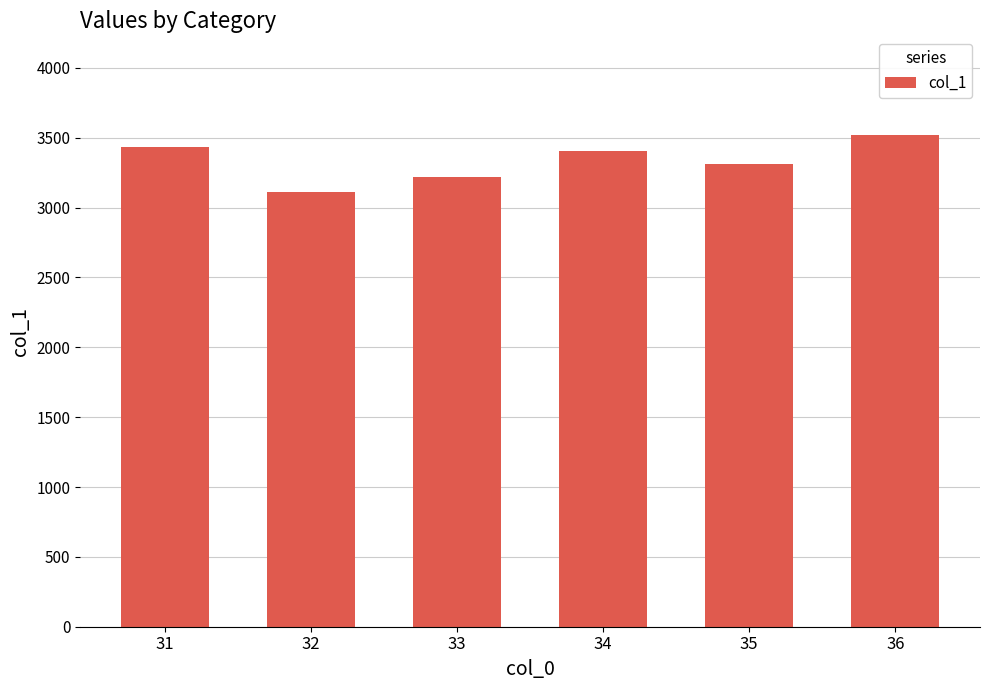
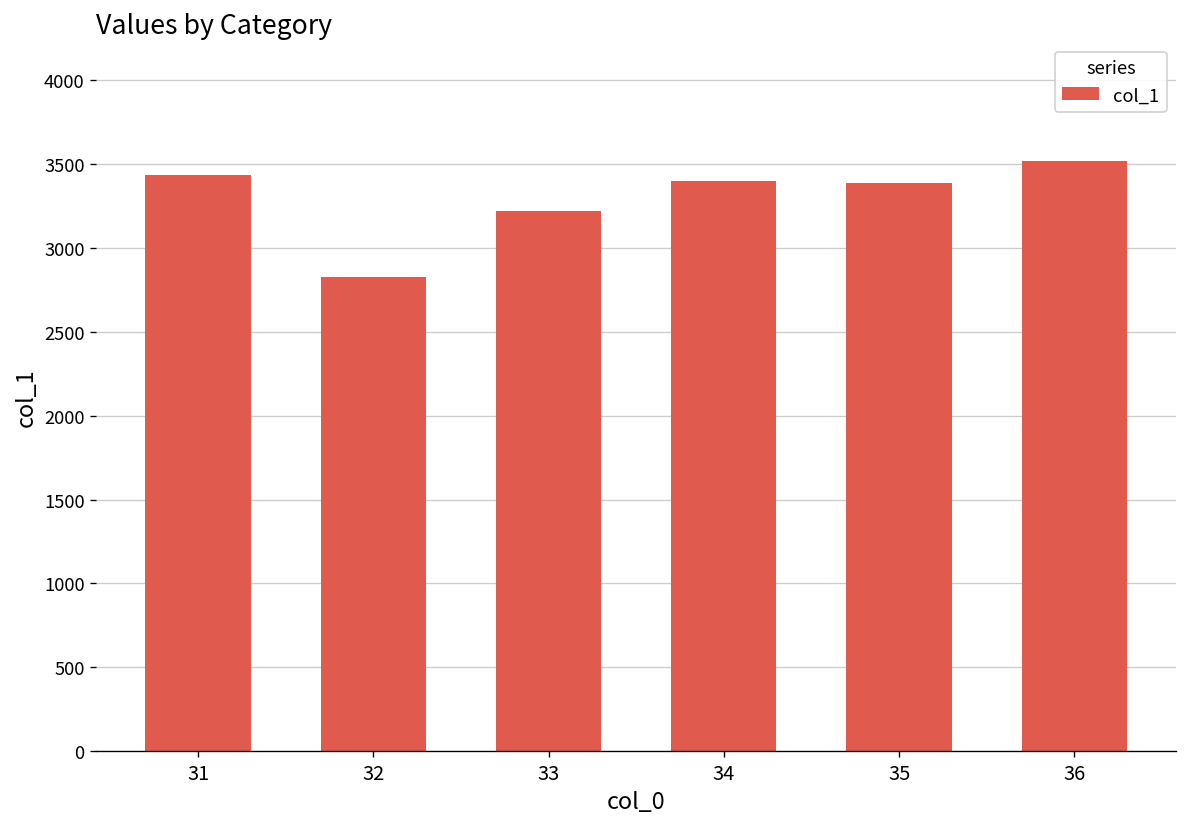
32: 3110 -> 2830
35: 3310 -> 3390
